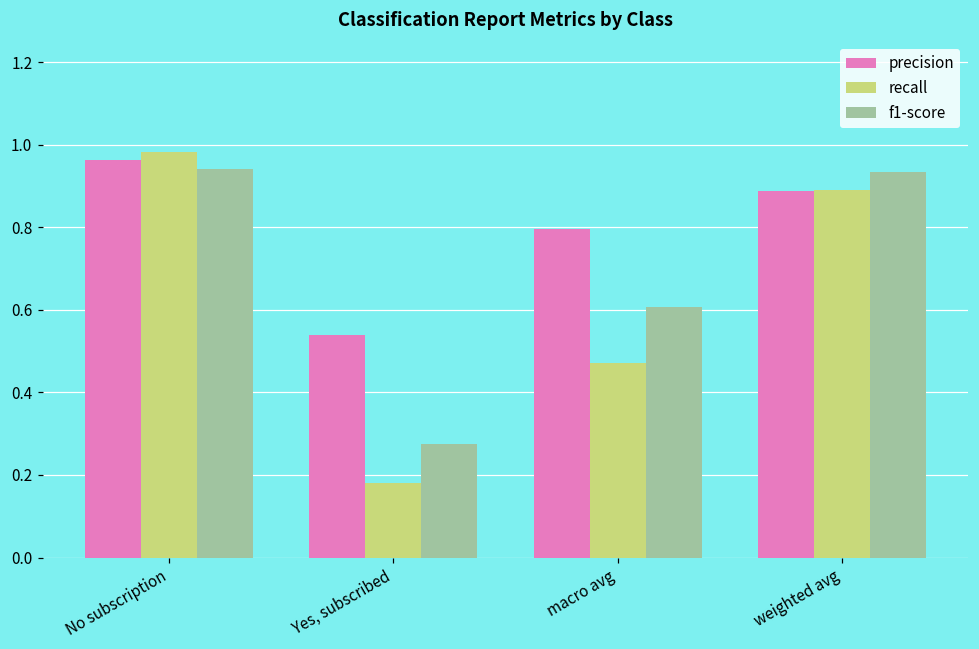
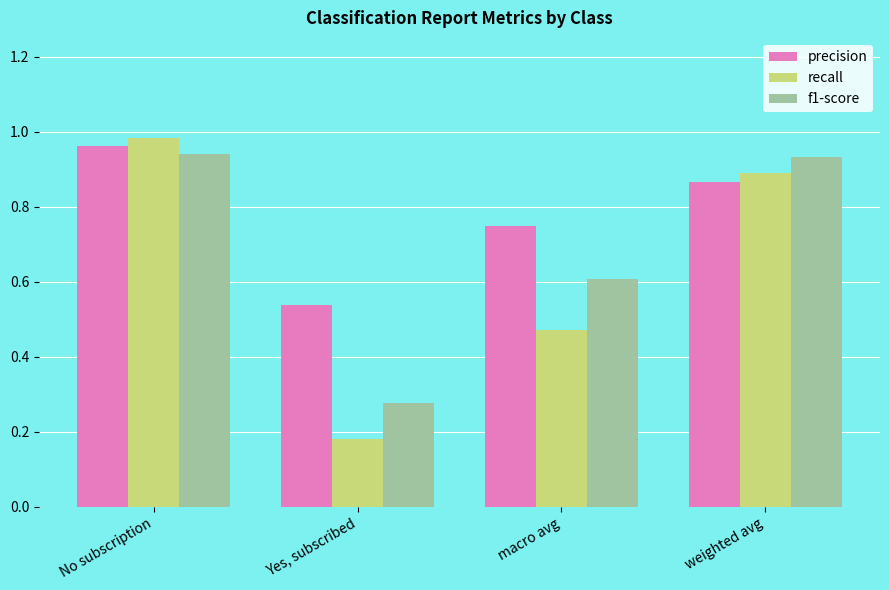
precision, macro avg: 0.80 -> 0.75
precision, weighted avg: 0.89 -> 0.86
